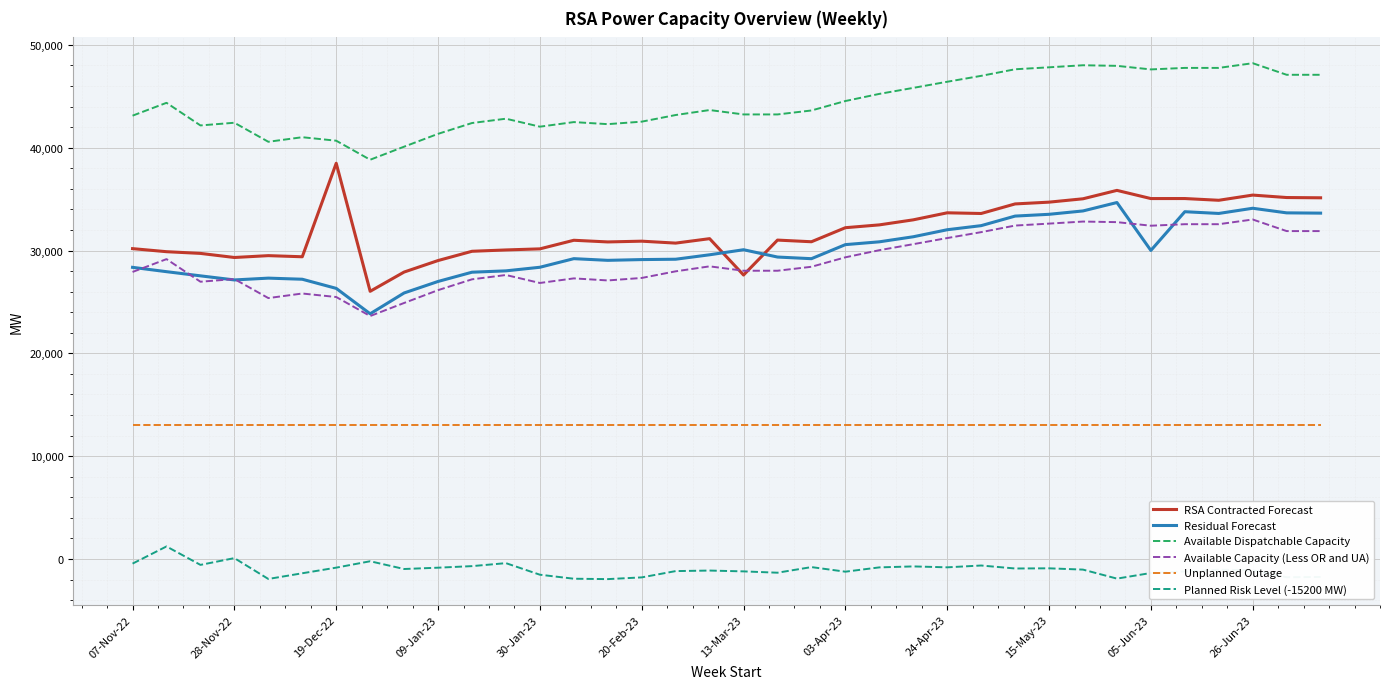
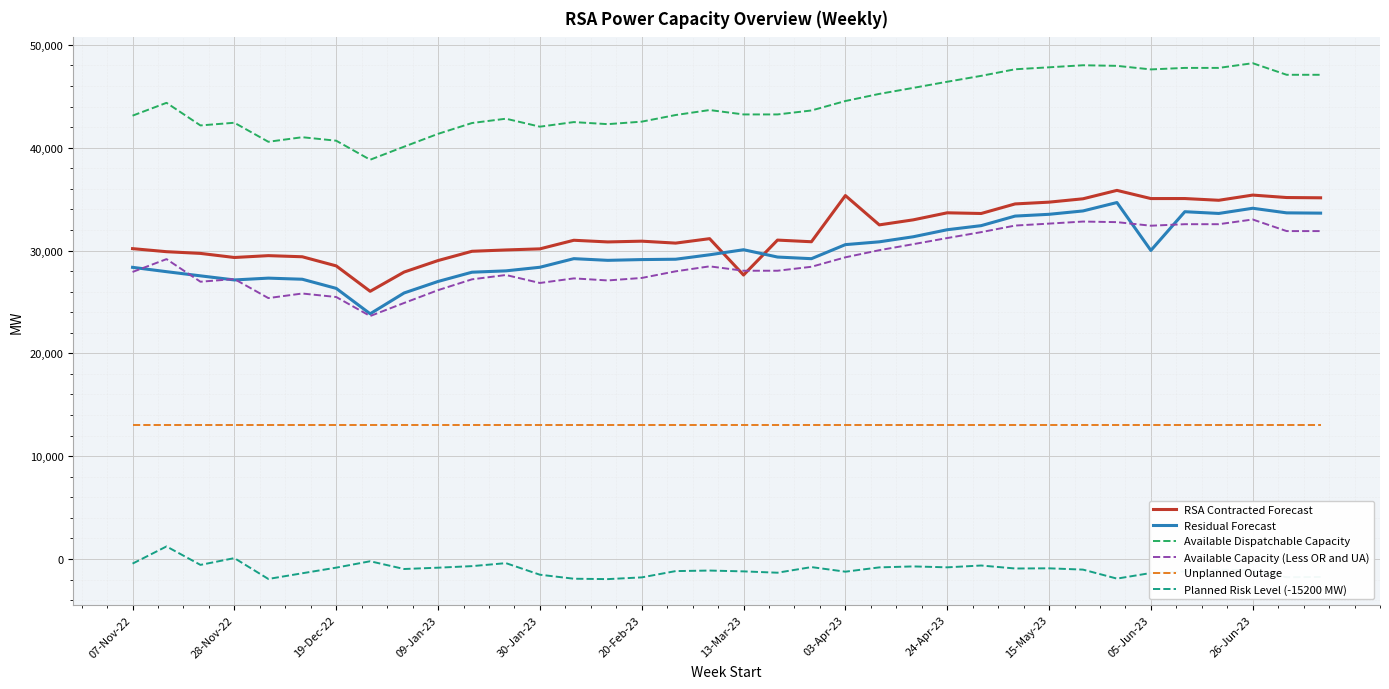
RSA Contracted Forecast, 19-Dec-22: 38,500 -> 28,500
RSA Contracted Forecast, 03-Apr-23: 32,200 -> 35,300
